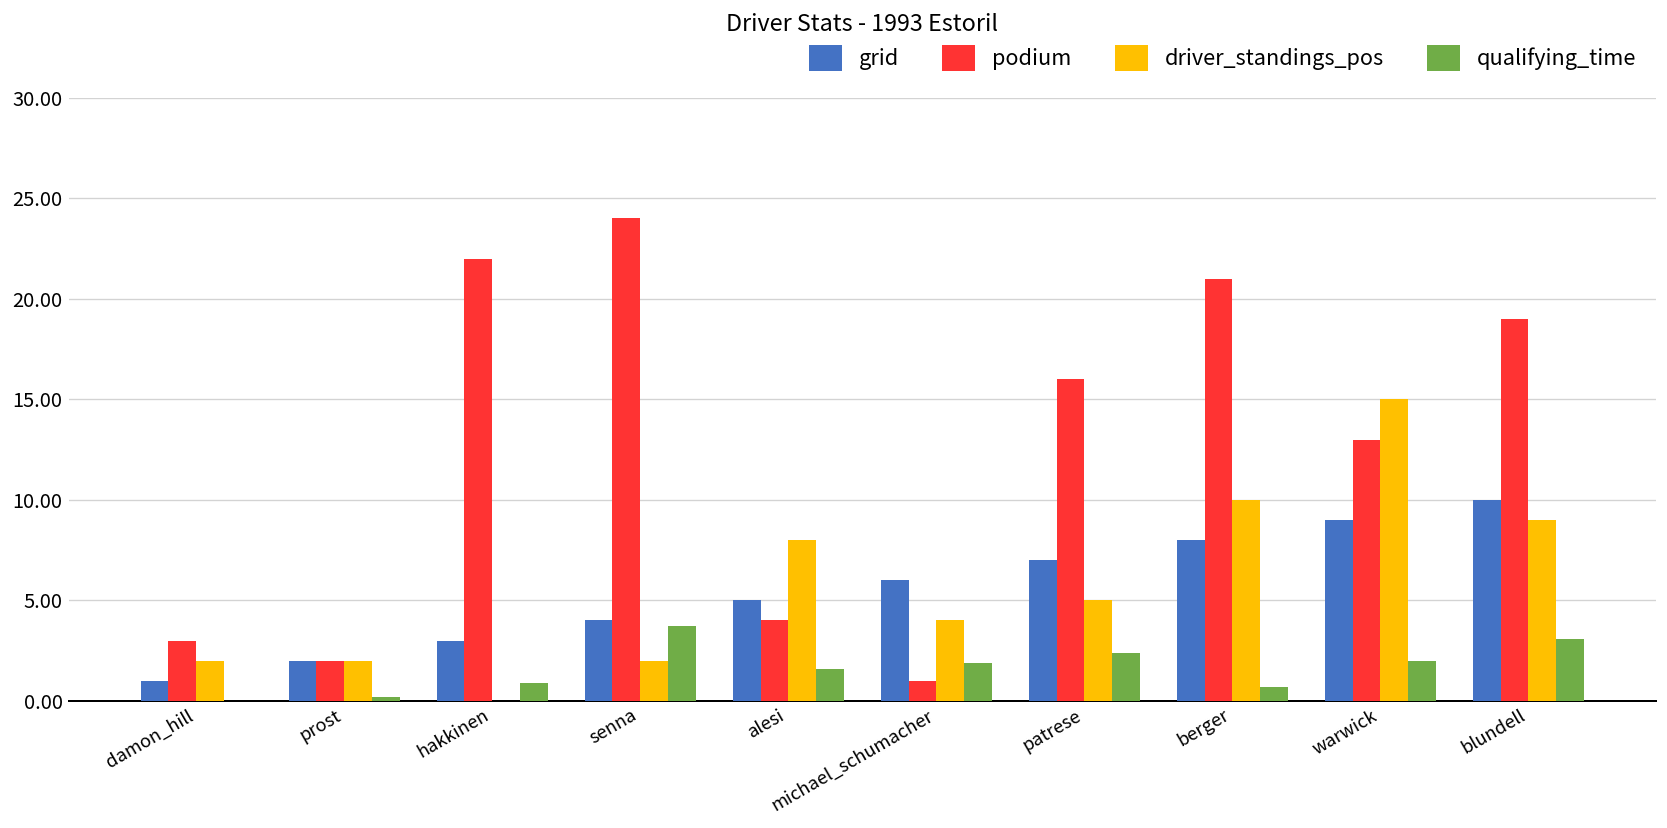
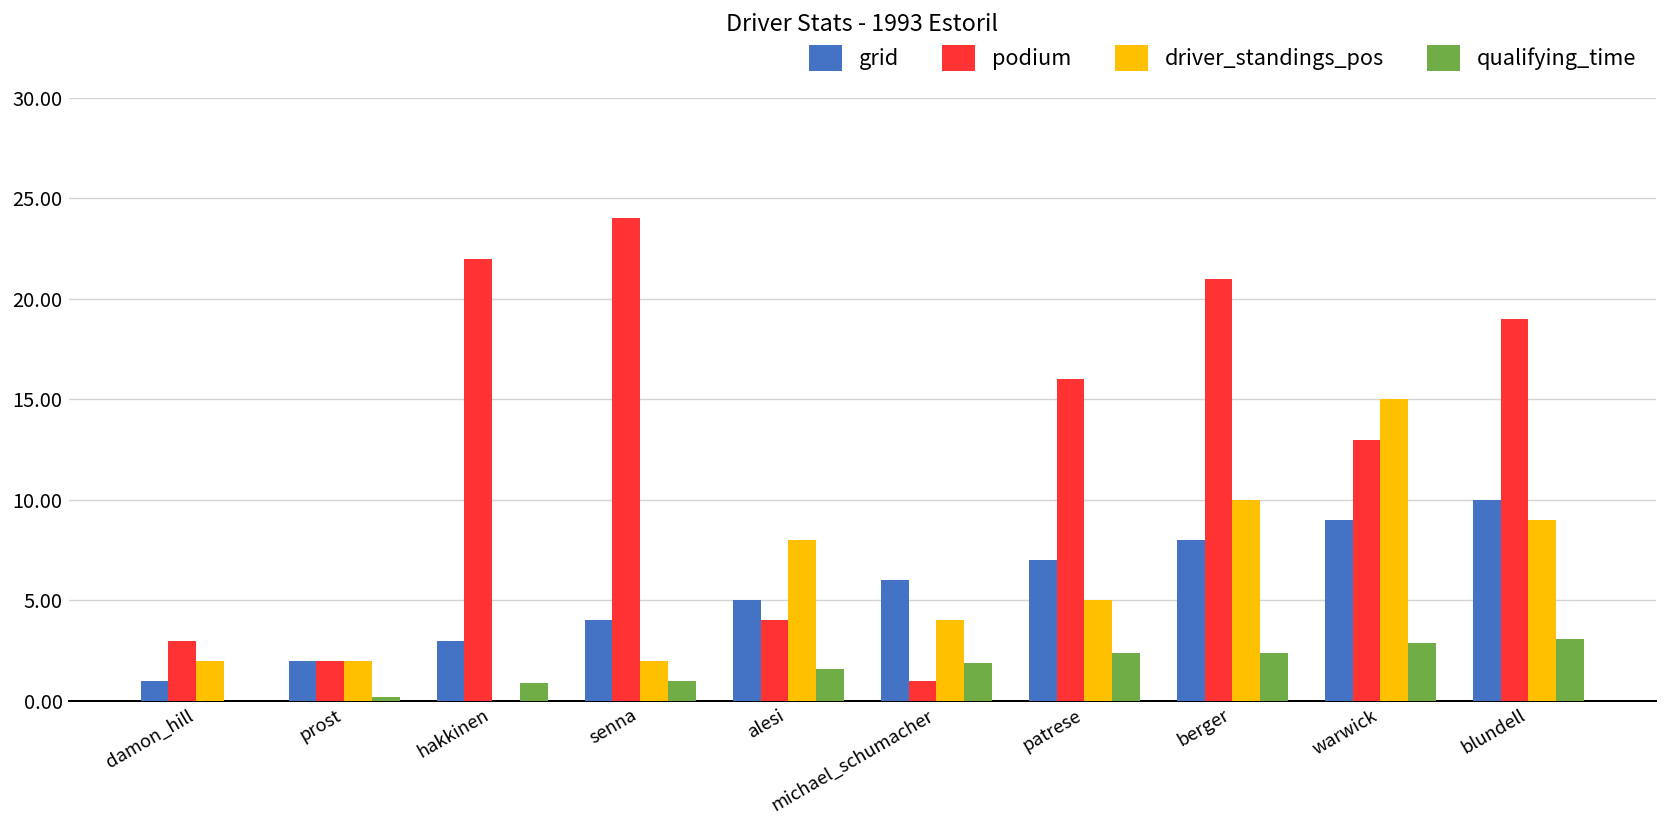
qualifying_time, senna: 3.7 -> 1.0
qualifying_time, berger: 0.7 -> 2.4
qualifying_time, warwick: 2.0 -> 2.9
